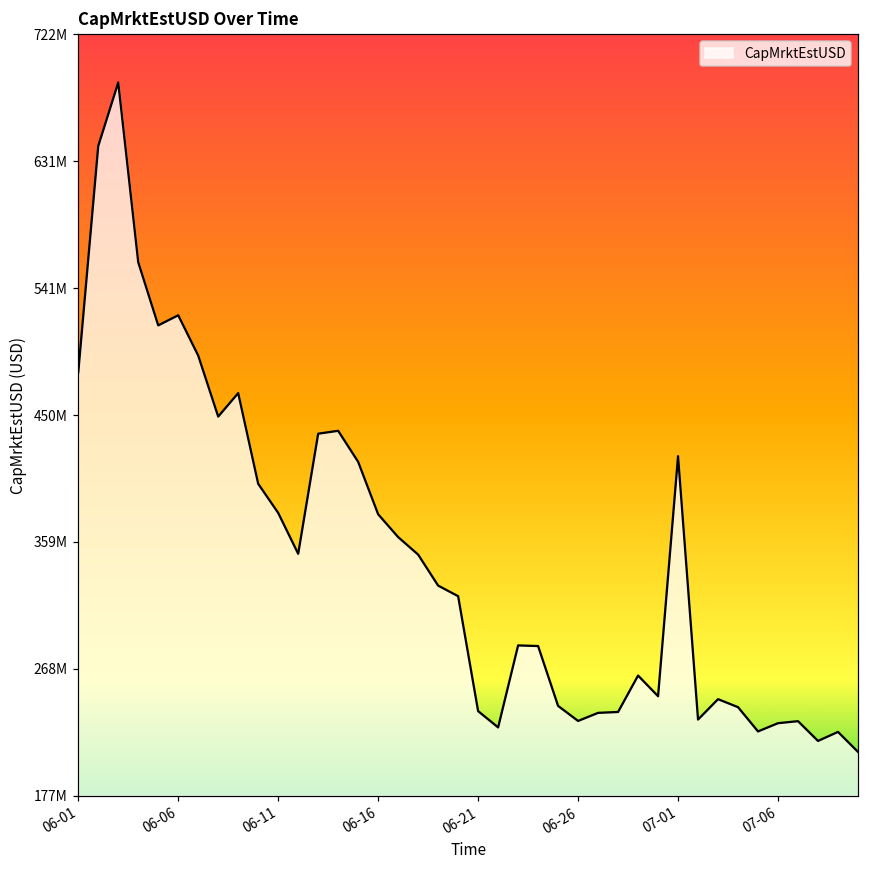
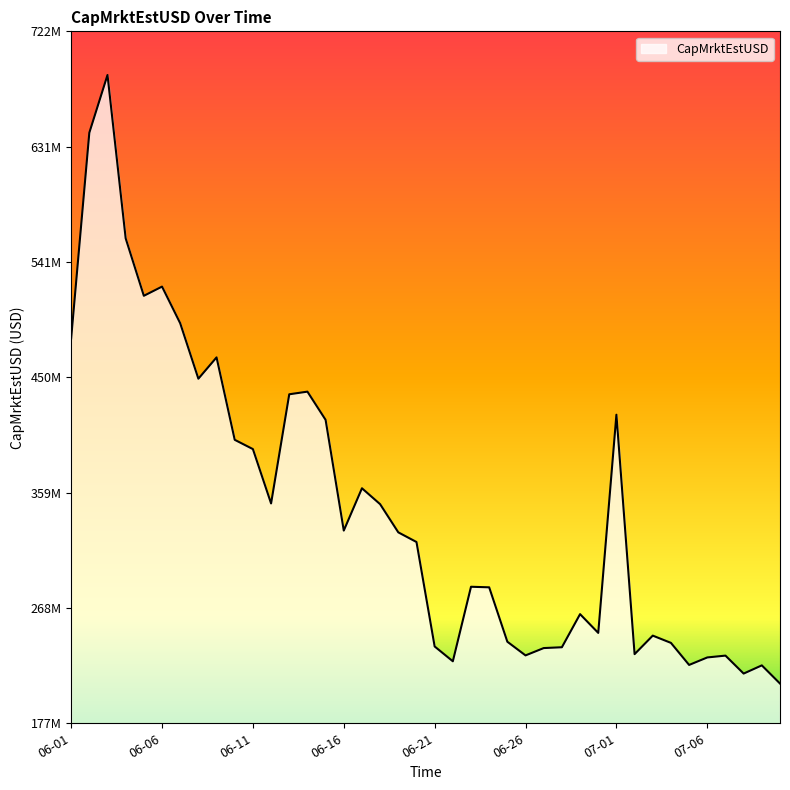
06-11: 380000000 -> 393000000
06-16: 379000000 -> 329000000
